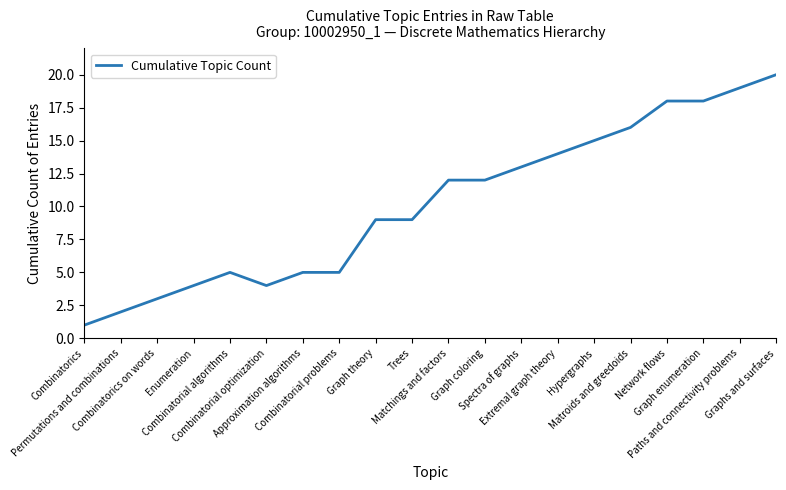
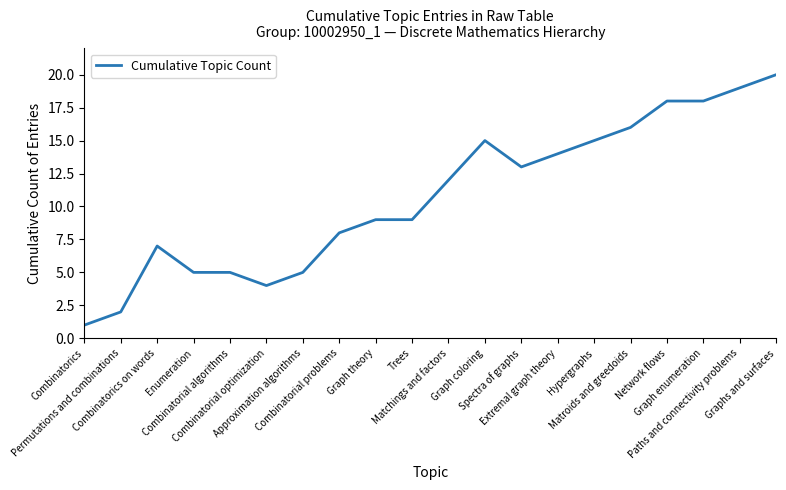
Combinatorics on words: 3 -> 7
Enumeration: 4 -> 5
Combinatorial problems: 5 -> 8
Graph coloring: 12 -> 15
